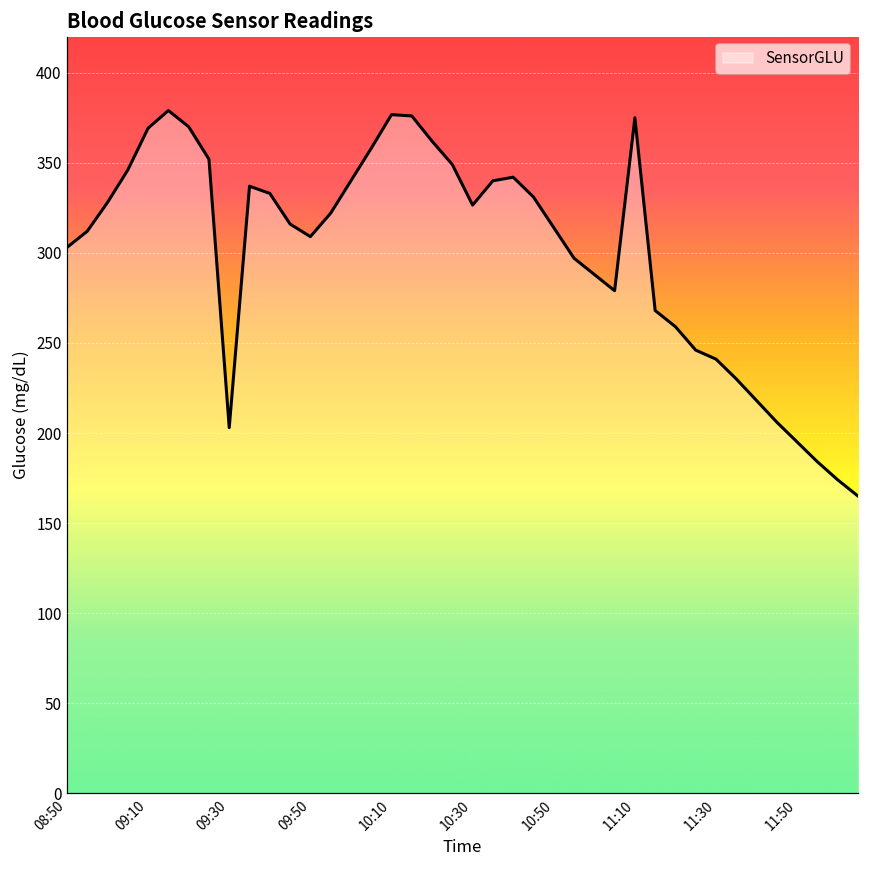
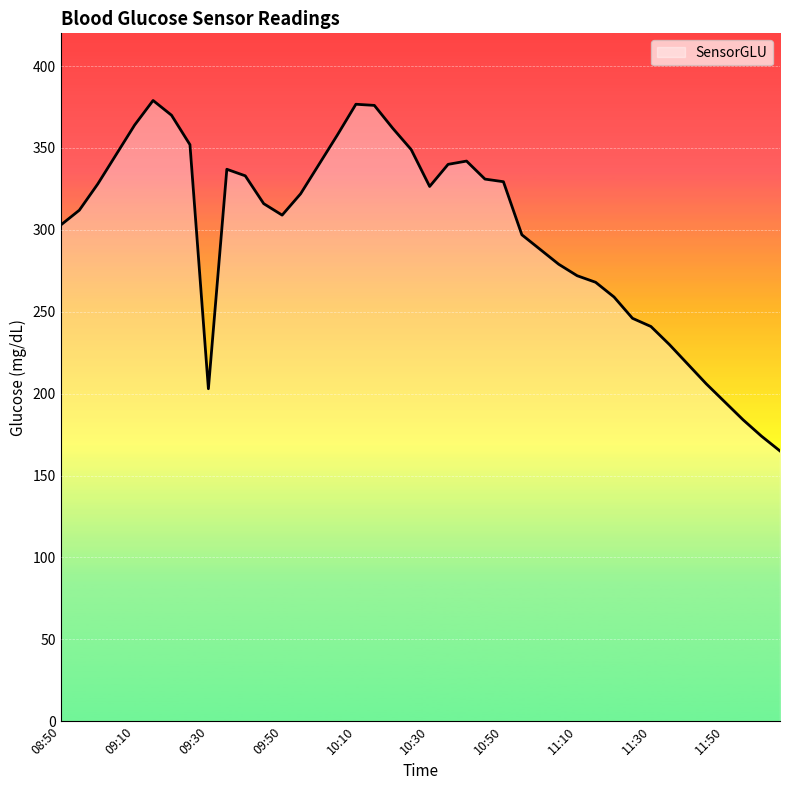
09:10: 369 -> 364
10:50: 314 -> 329
11:10: 375 -> 272
